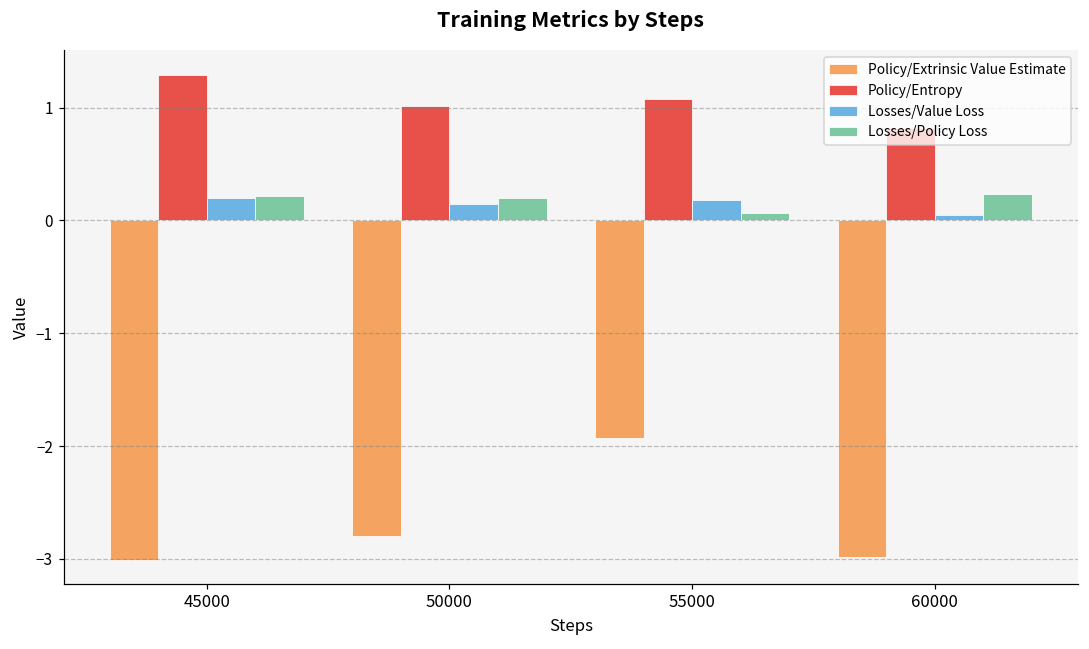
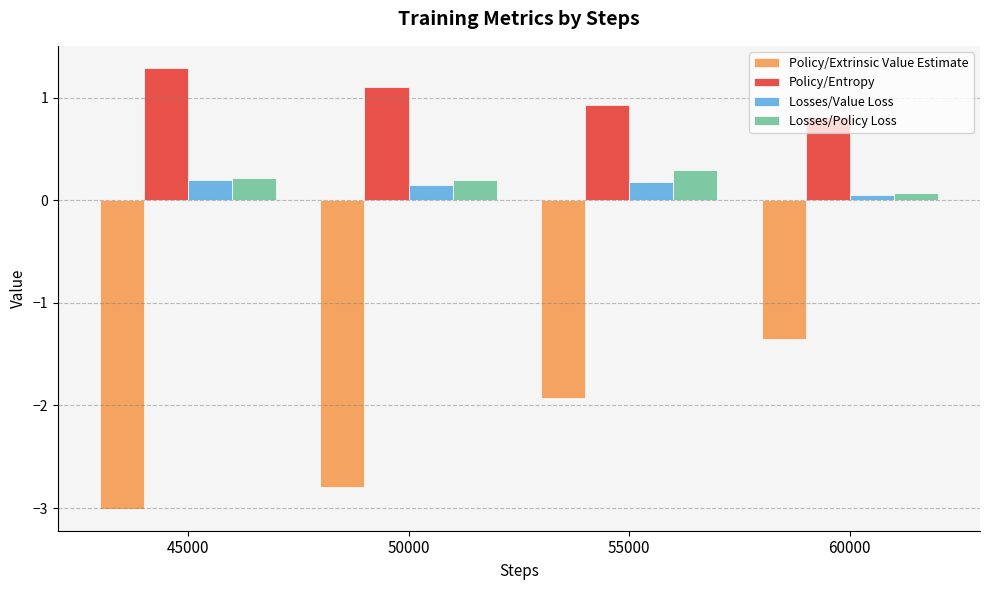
Policy/Entropy, 50000: 1.02 -> 1.10
Policy/Entropy, 55000: 1.08 -> 0.93
Losses/Policy Loss, 55000: 0.07 -> 0.30
Policy/Extrinsic Value Estimate, 60000: -2.99 -> -1.35
Losses/Policy Loss, 60000: 0.23 -> 0.07
